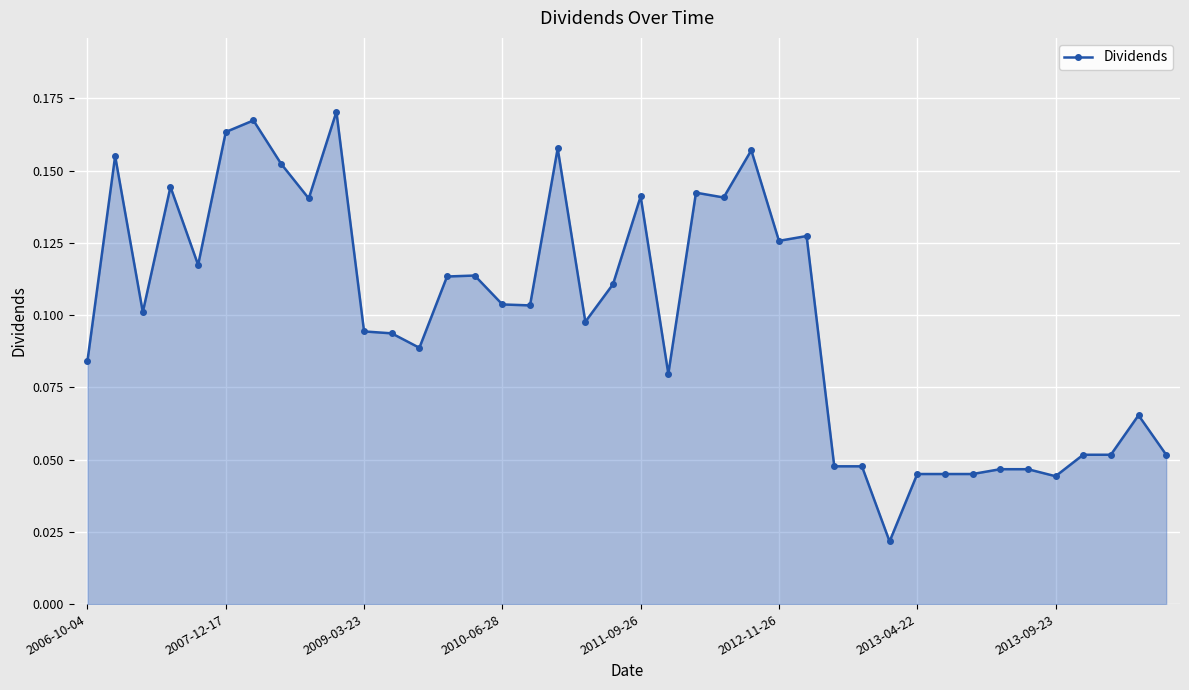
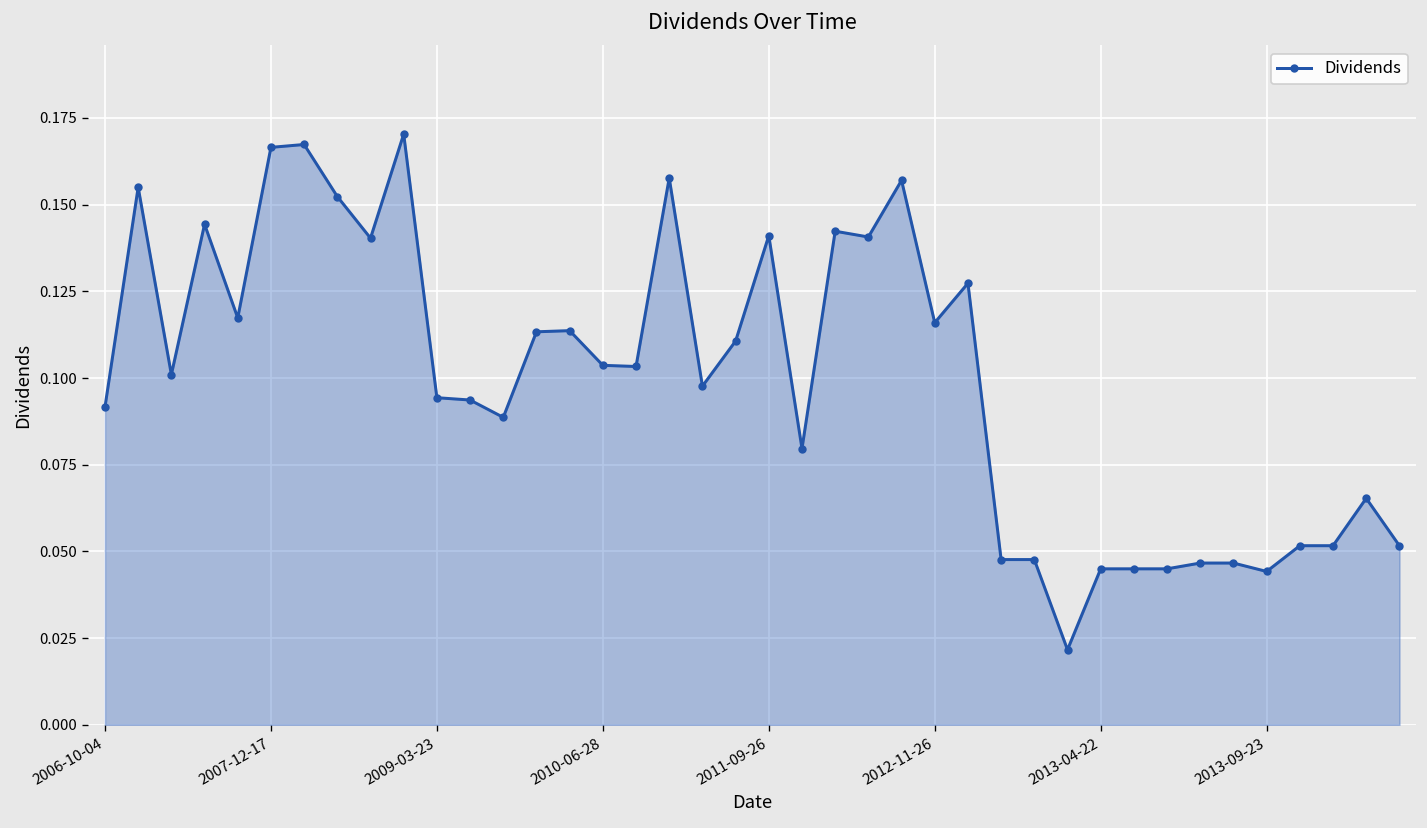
2006-10-04: 0.084 -> 0.092
2007-12-17: 0.163 -> 0.167
2012-11-26: 0.126 -> 0.116
